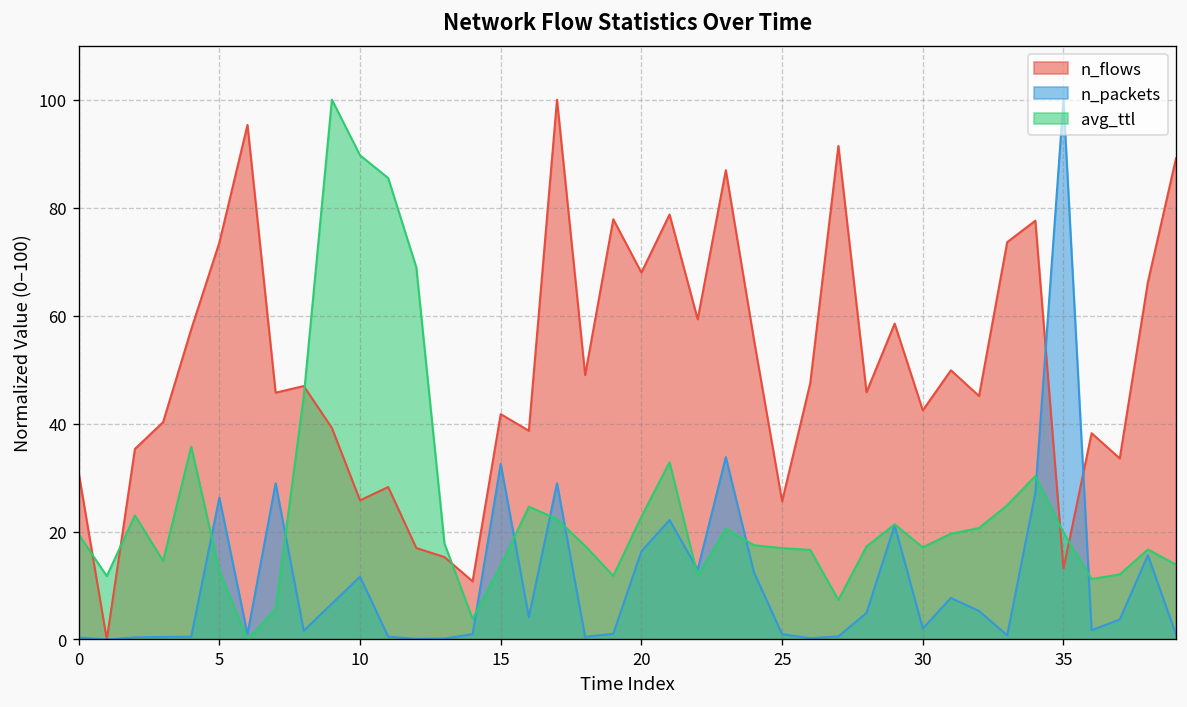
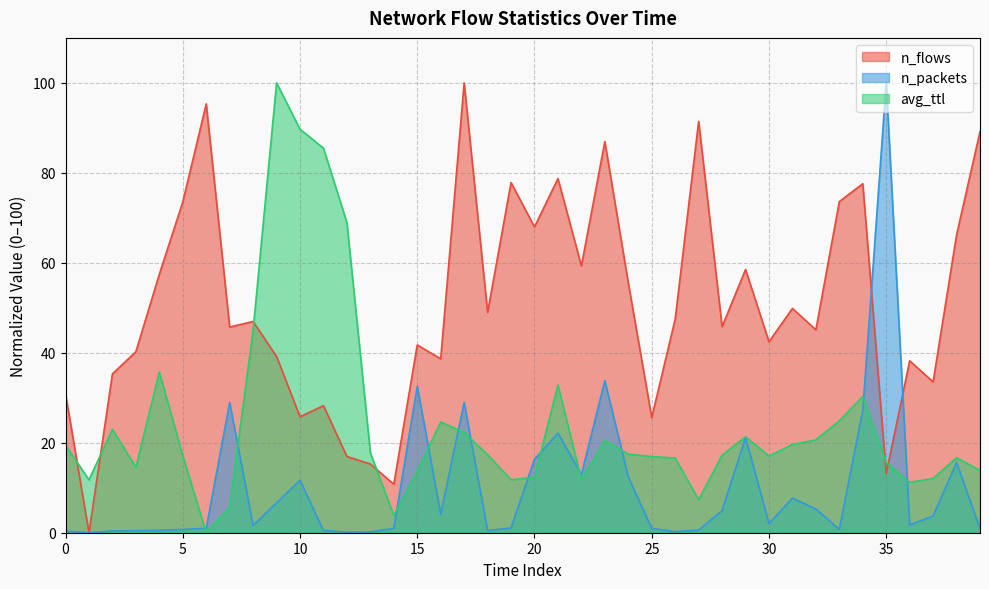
n_packets, 5: 26 -> 1
avg_ttl, 5: 13 -> 17
avg_ttl, 20: 23 -> 12
avg_ttl, 35: 20 -> 16
